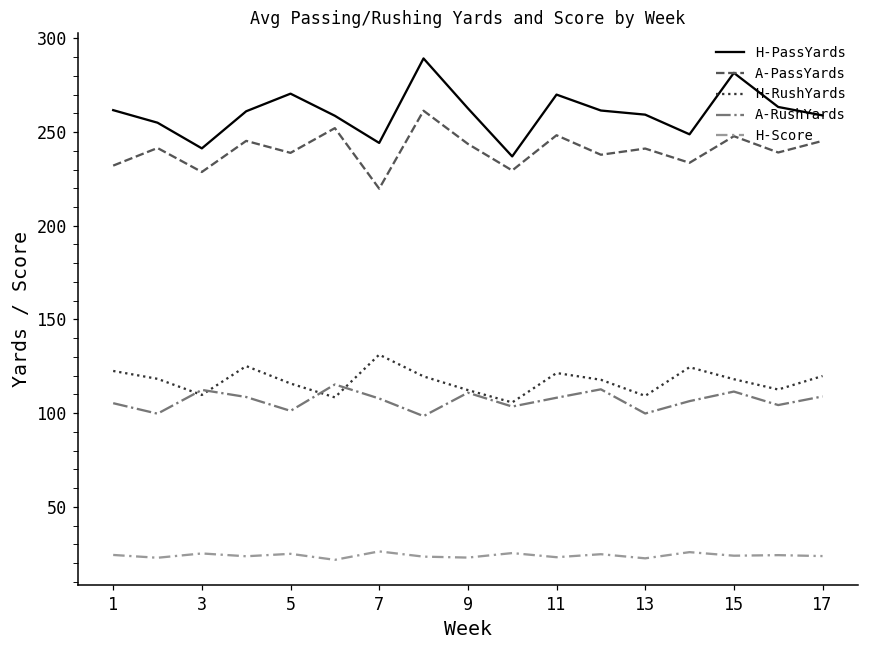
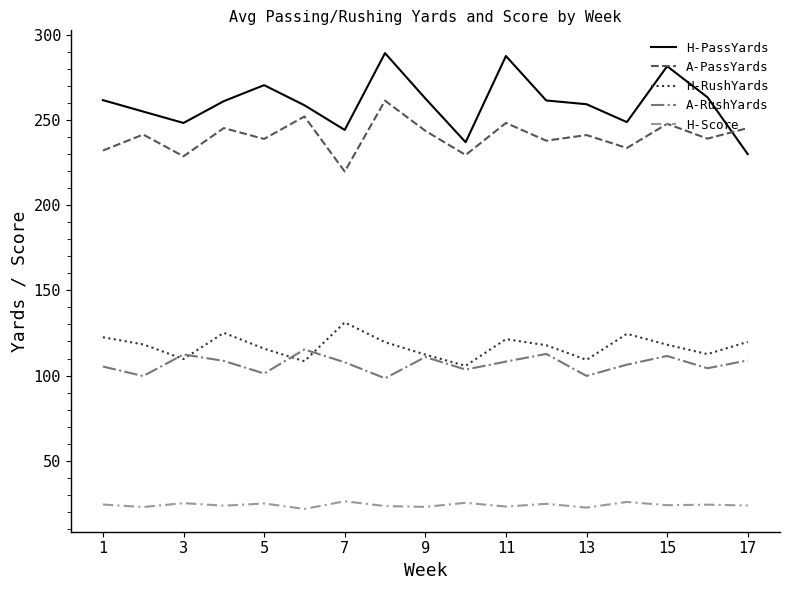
H-PassYards, 3: 241 -> 248
H-PassYards, 11: 270 -> 288
H-PassYards, 17: 259 -> 230
